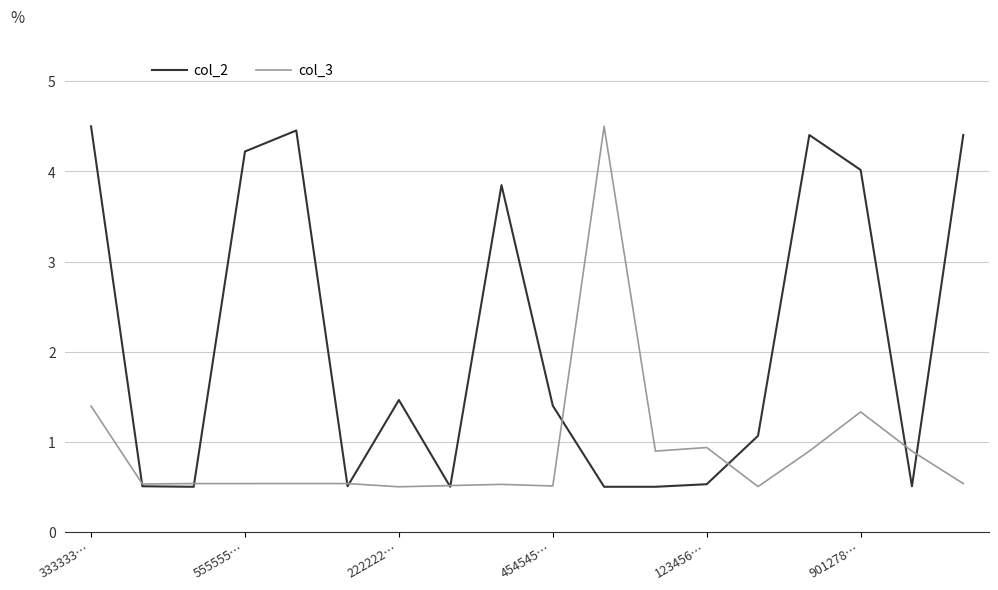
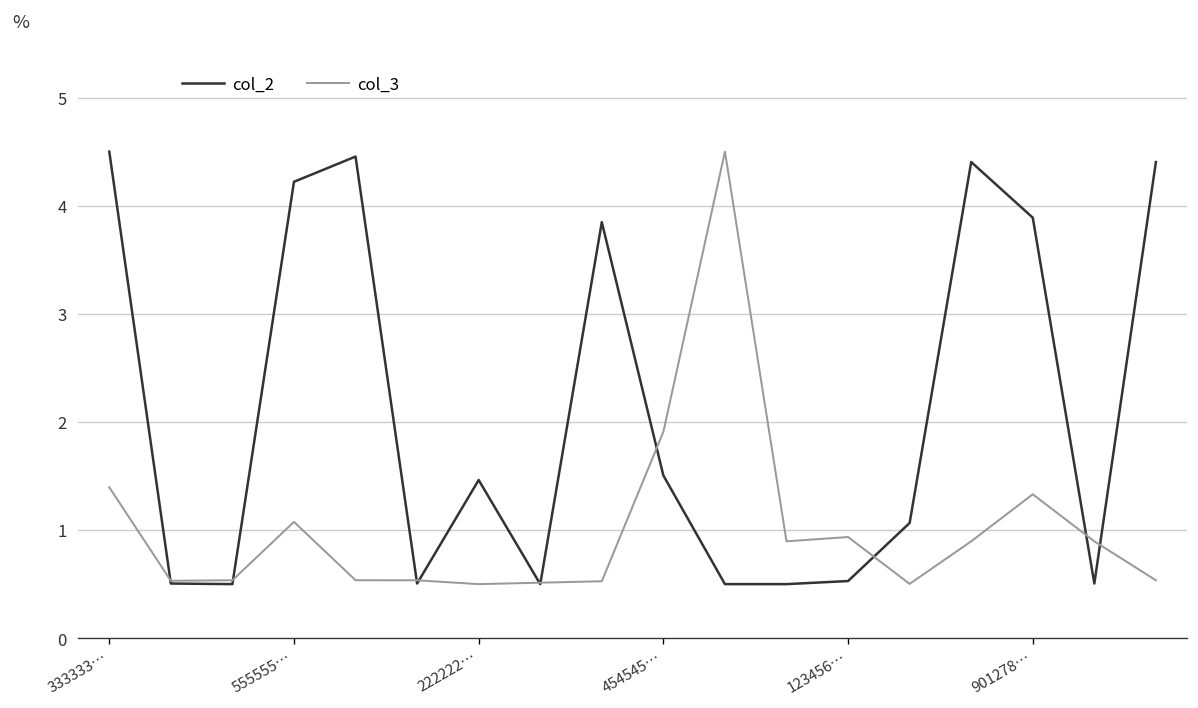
col_3, 555555…: 0.5 -> 1.1
col_2, 454545…: 1.4 -> 1.5
col_3, 454545…: 0.5 -> 1.9
col_2, 901278…: 4.0 -> 3.9
